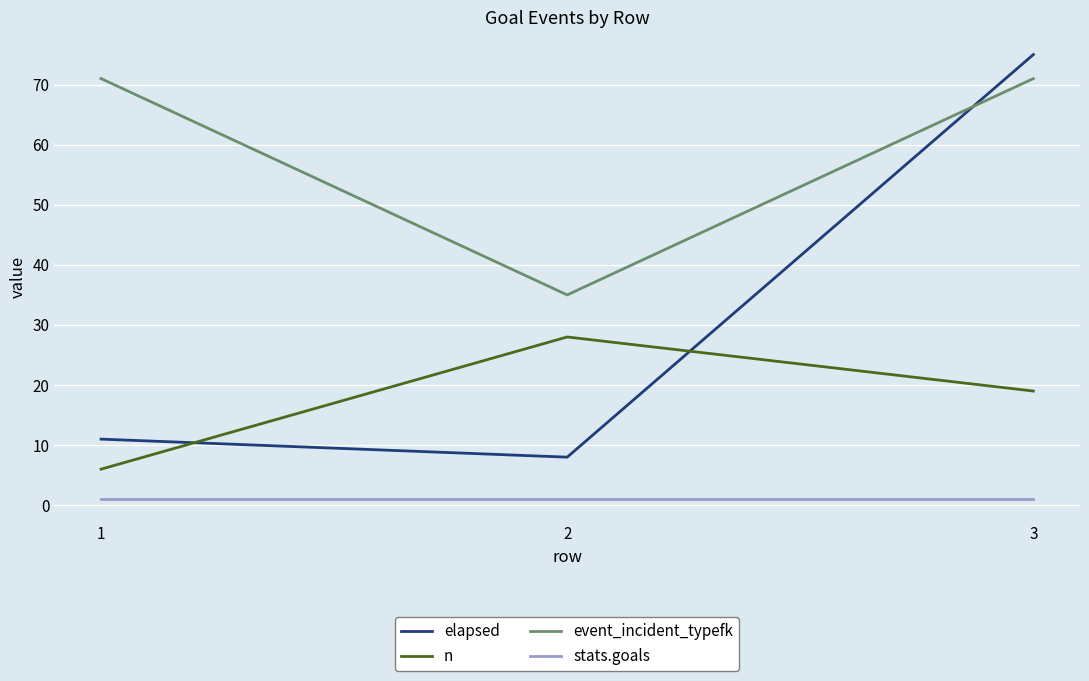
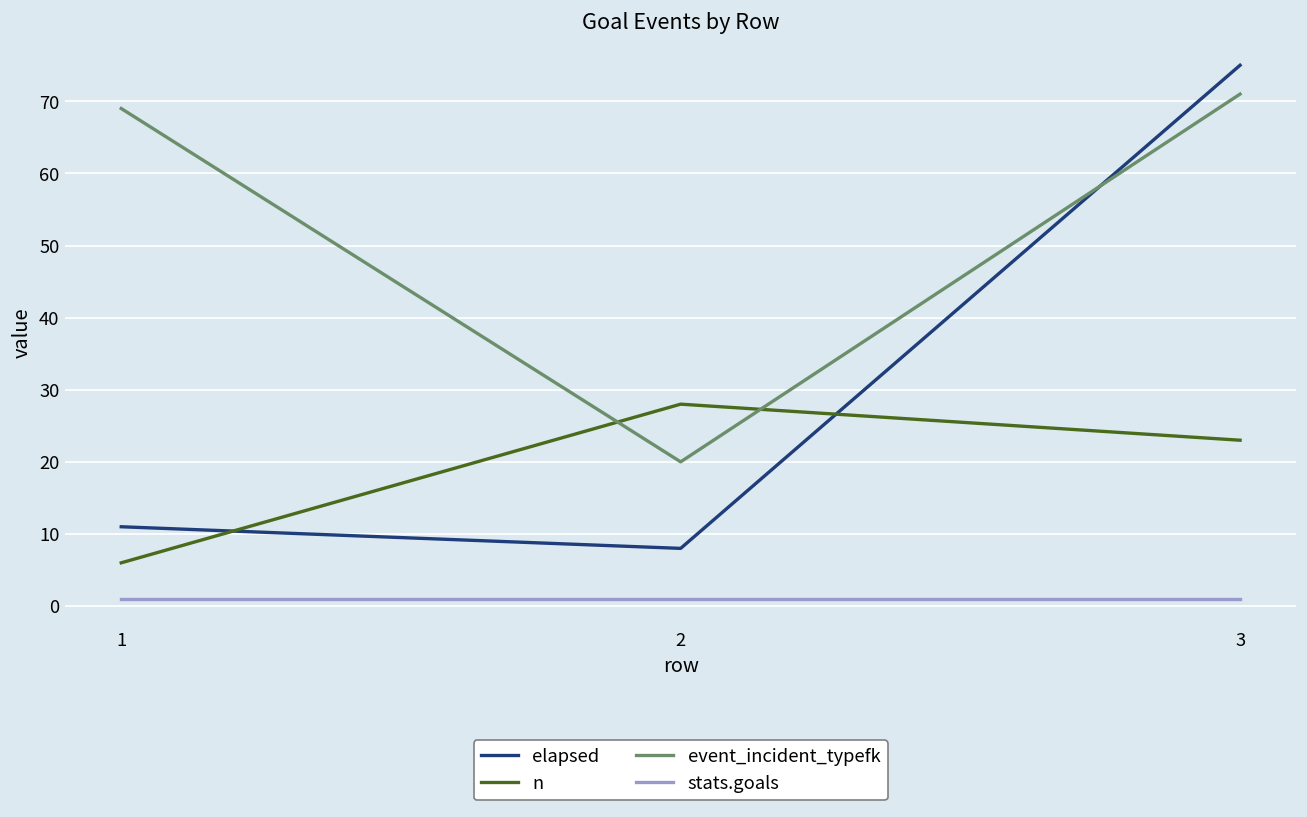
event_incident_typefk, 1: 71 -> 69
event_incident_typefk, 2: 35 -> 20
n, 3: 19 -> 23
